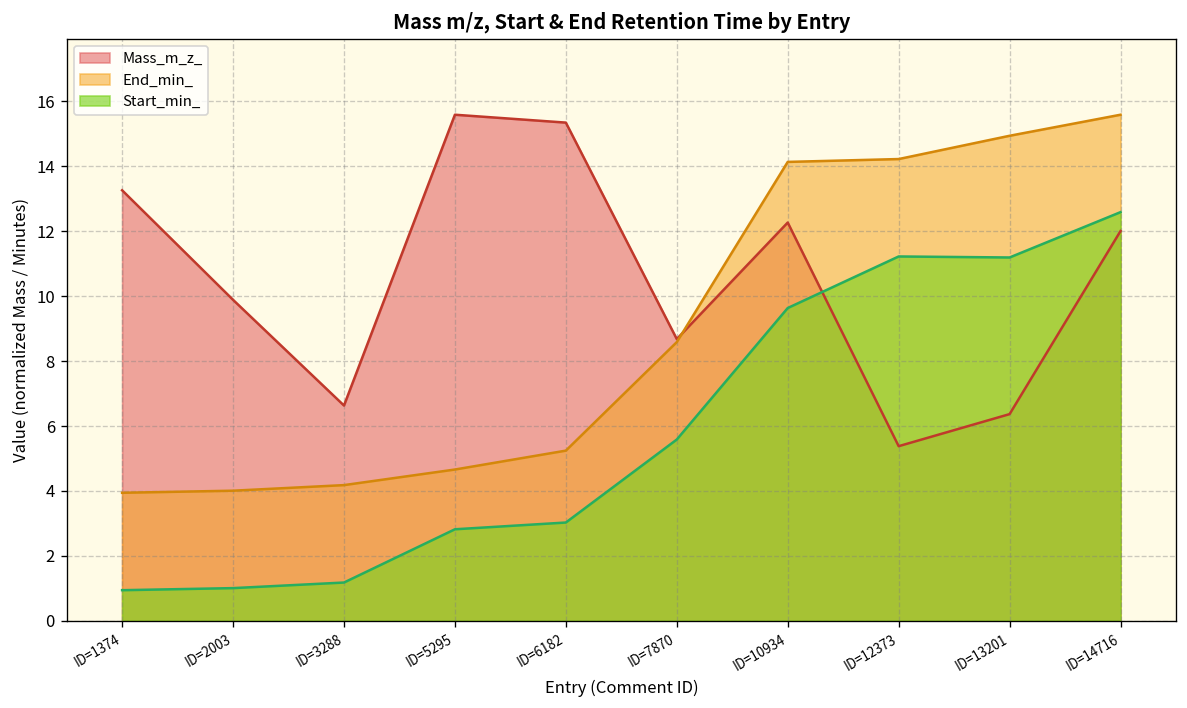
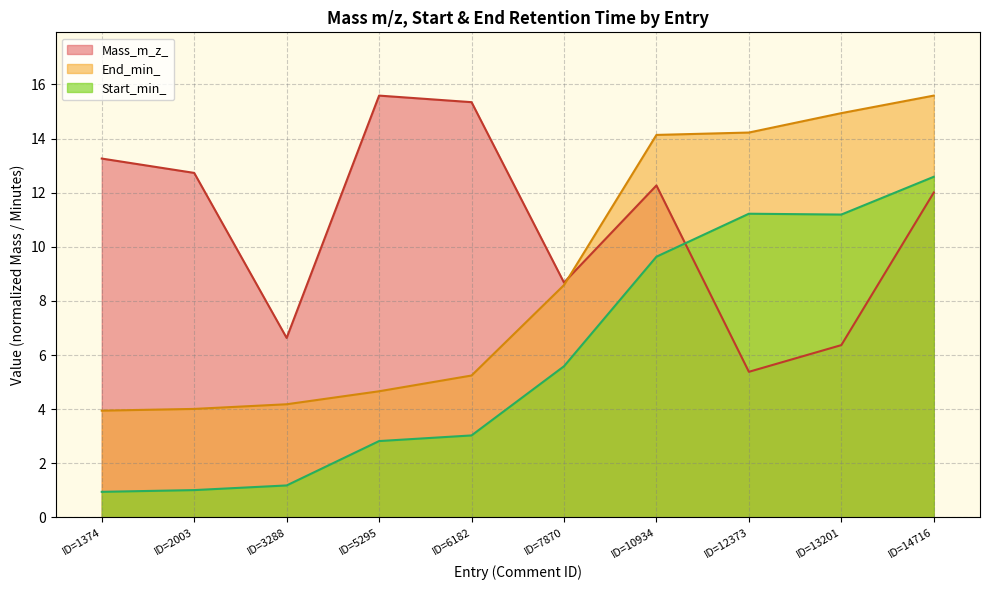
Mass_m_z_, ID=2003: 9.9 -> 12.7
